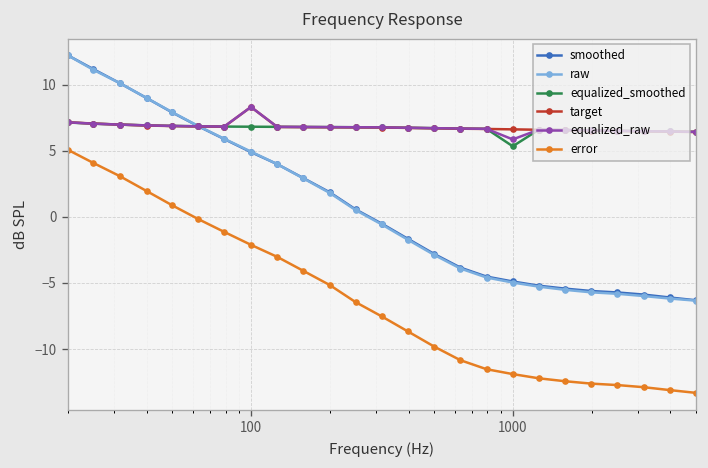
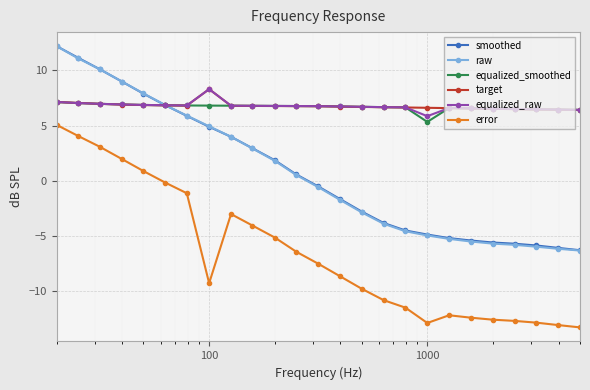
error, 100: -2.1 -> -9.3
error, 1000: -11.9 -> -12.9
